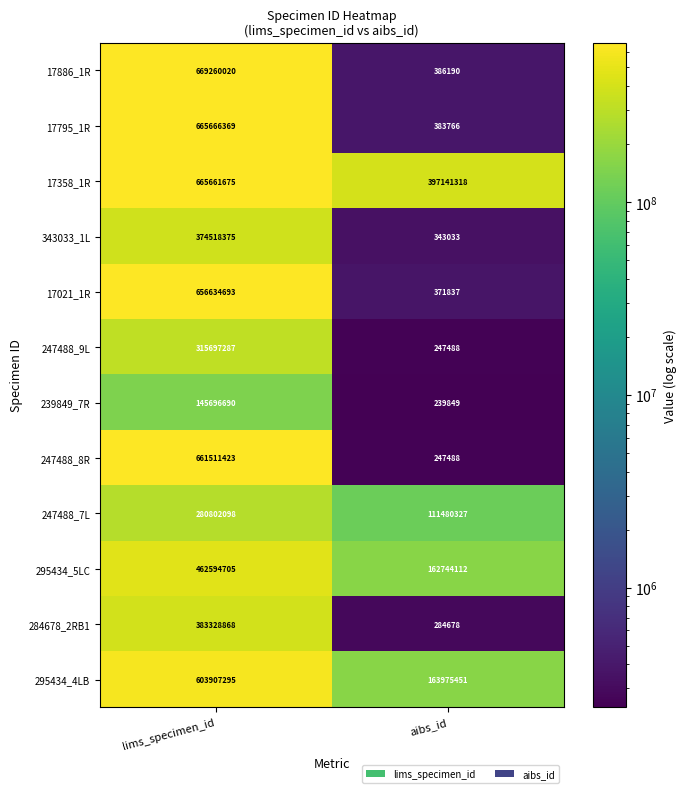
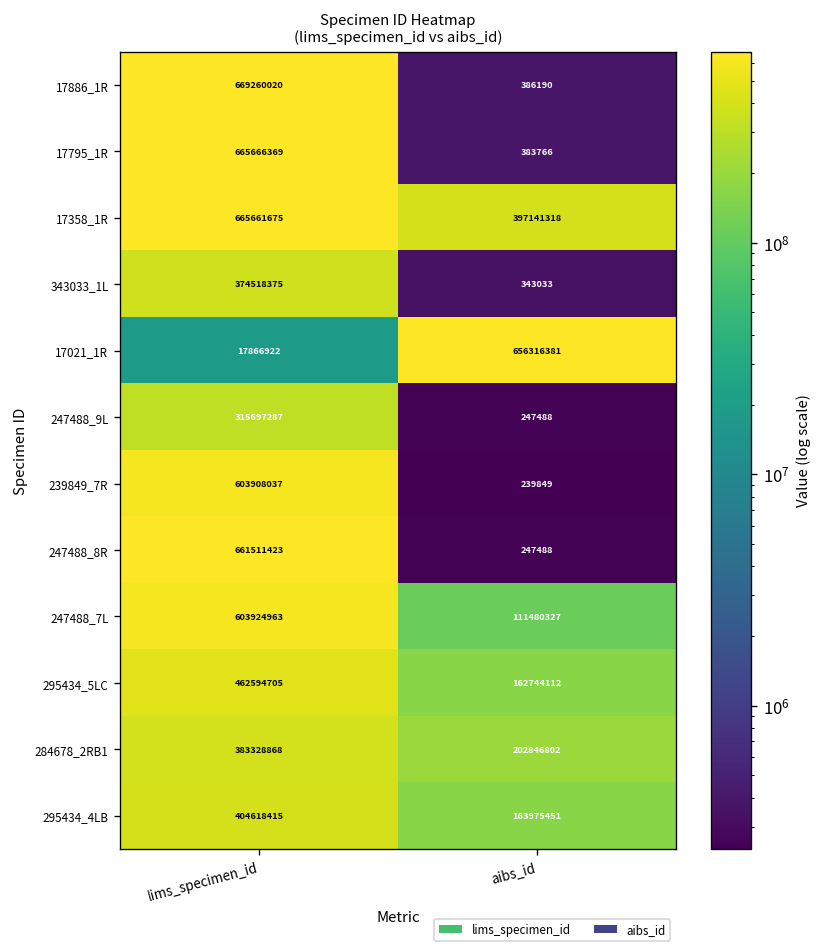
17021_1R, lims_specimen_id: 656634693 -> 17866922
17021_1R, aibs_id: 371837 -> 656316381
239849_7R, lims_specimen_id: 145696690 -> 603908037
247488_7L, lims_specimen_id: 280802098 -> 603924963
284678_2RB1, aibs_id: 284678 -> 202846802
295434_4LB, lims_specimen_id: 603907295 -> 404618415
